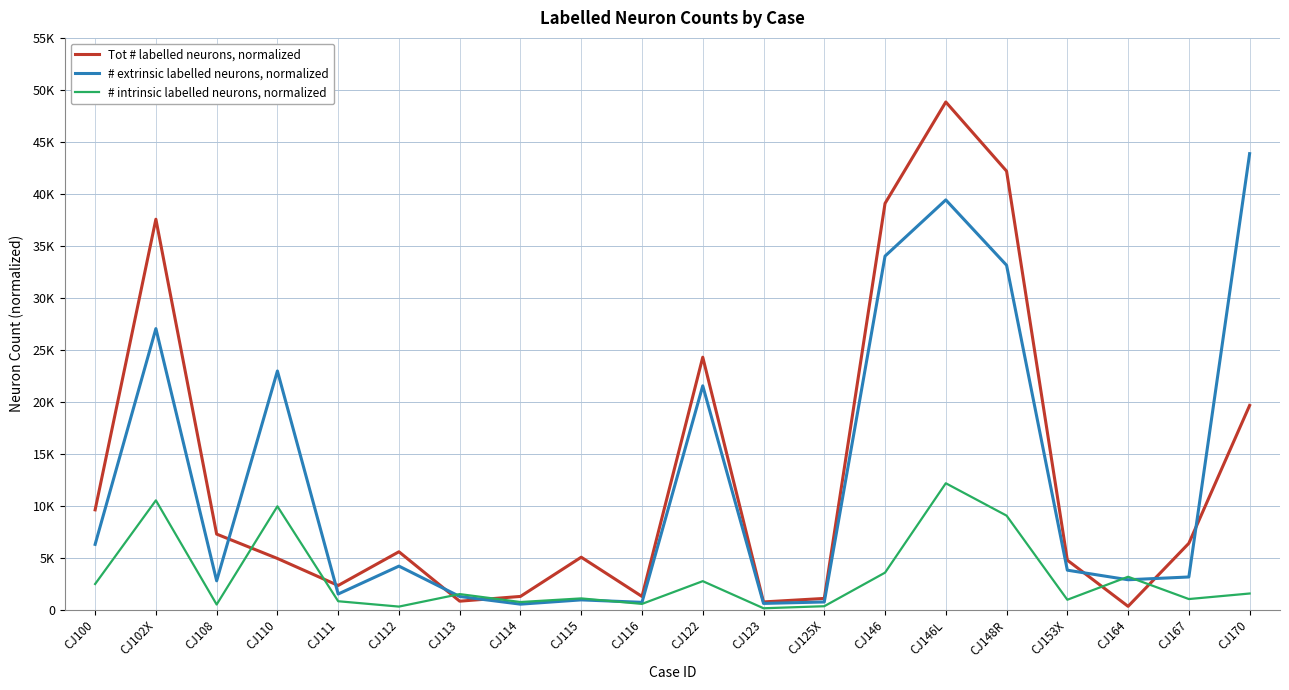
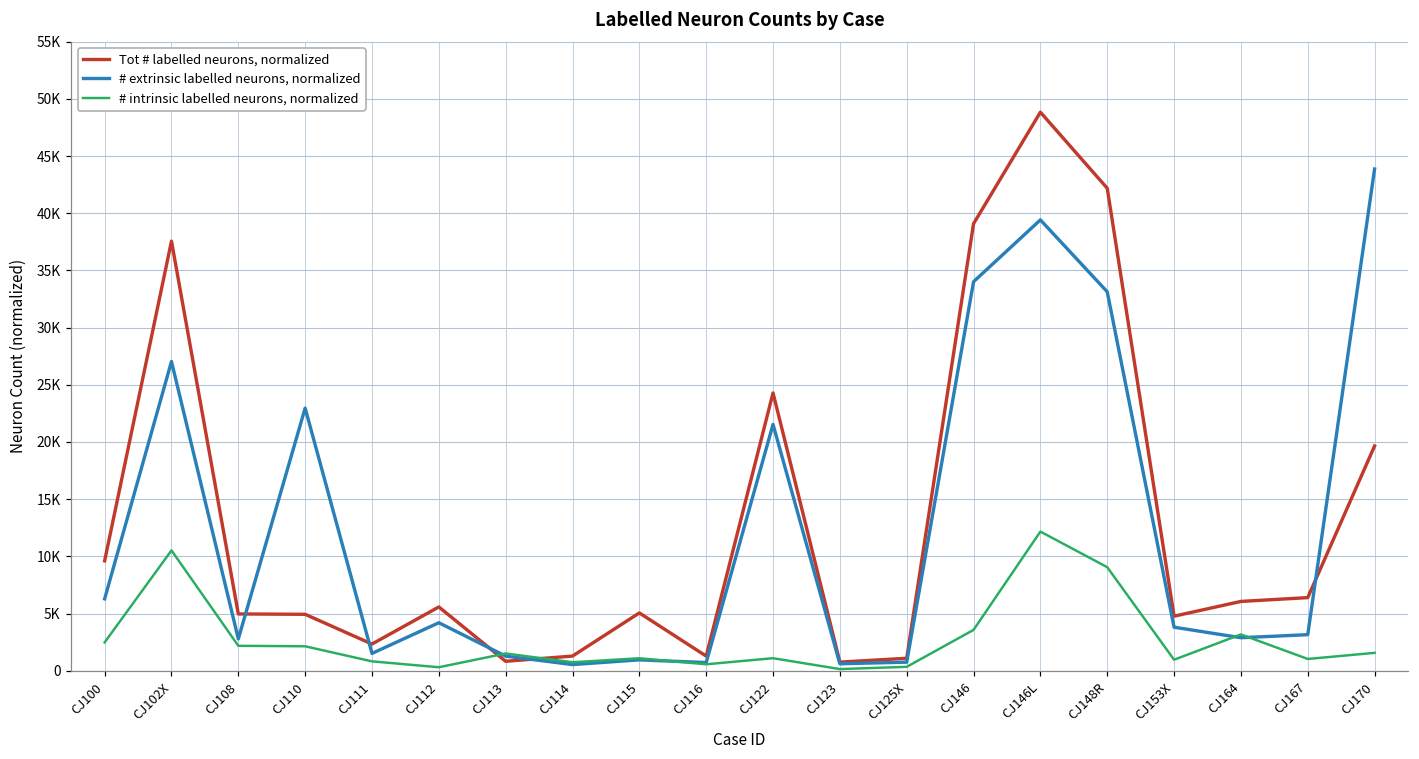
Tot # labelled neurons, normalized, CJ108: 7300 -> 5000
# intrinsic labelled neurons, normalized, CJ108: 500 -> 2200
# intrinsic labelled neurons, normalized, CJ110: 10000 -> 2100
# intrinsic labelled neurons, normalized, CJ122: 2800 -> 1100
Tot # labelled neurons, normalized, CJ164: 300 -> 6100
